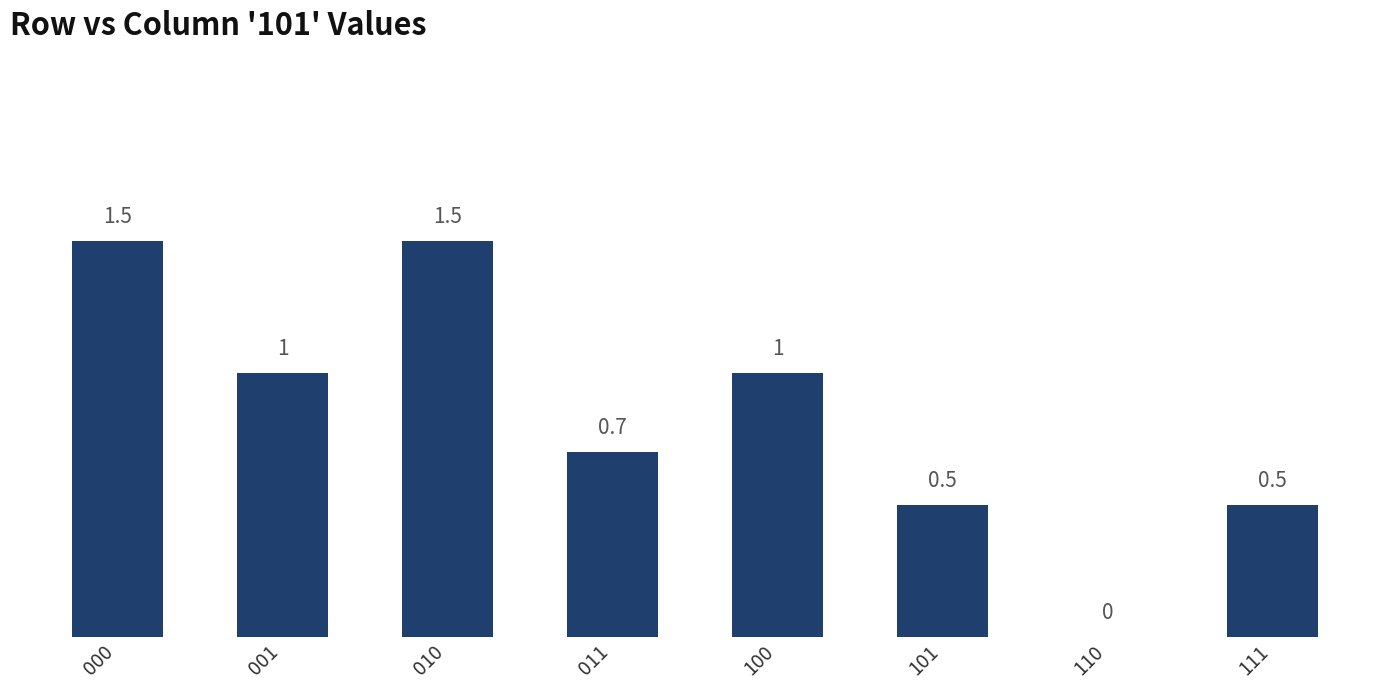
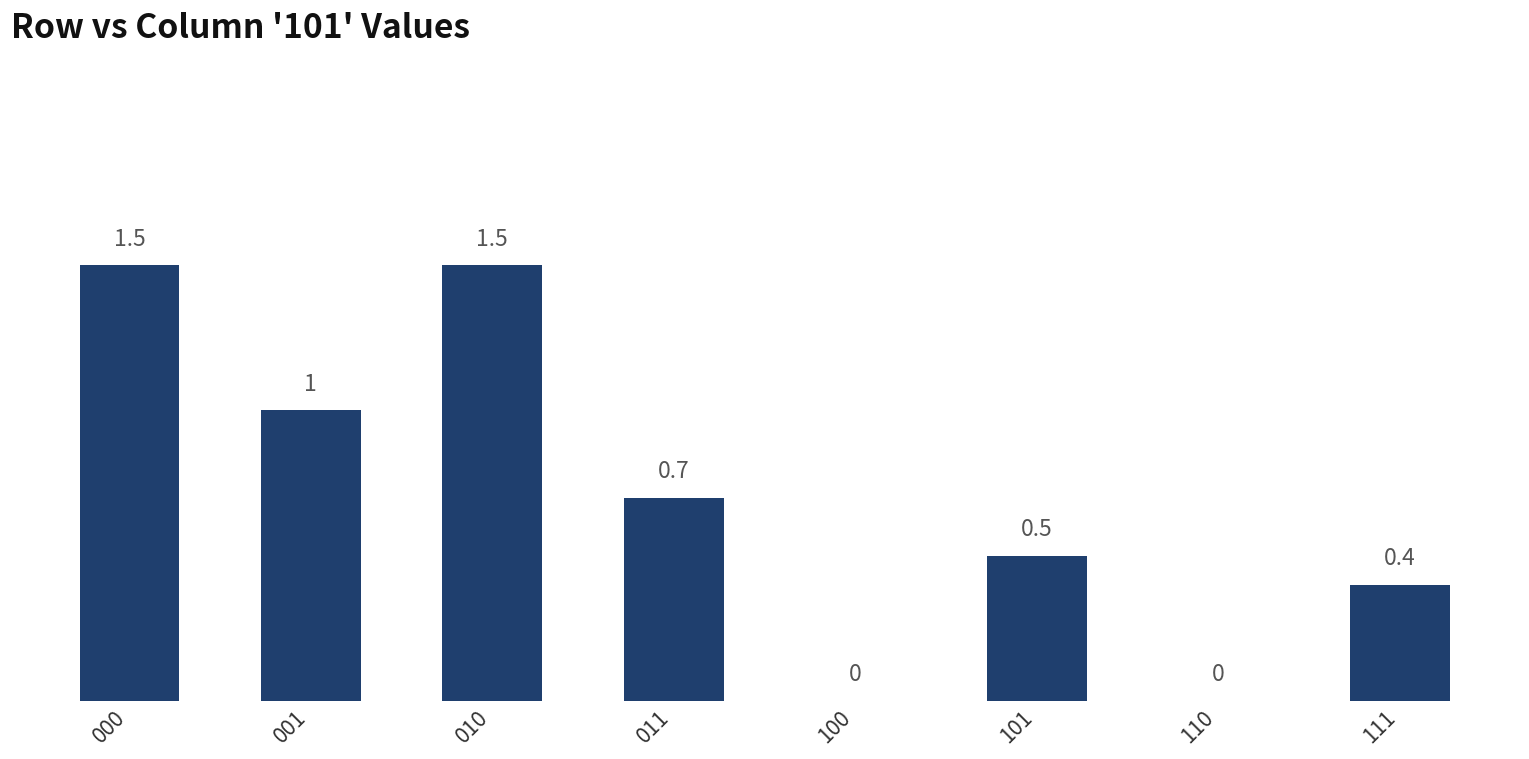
100: 1 -> 0
111: 0.5 -> 0.4
